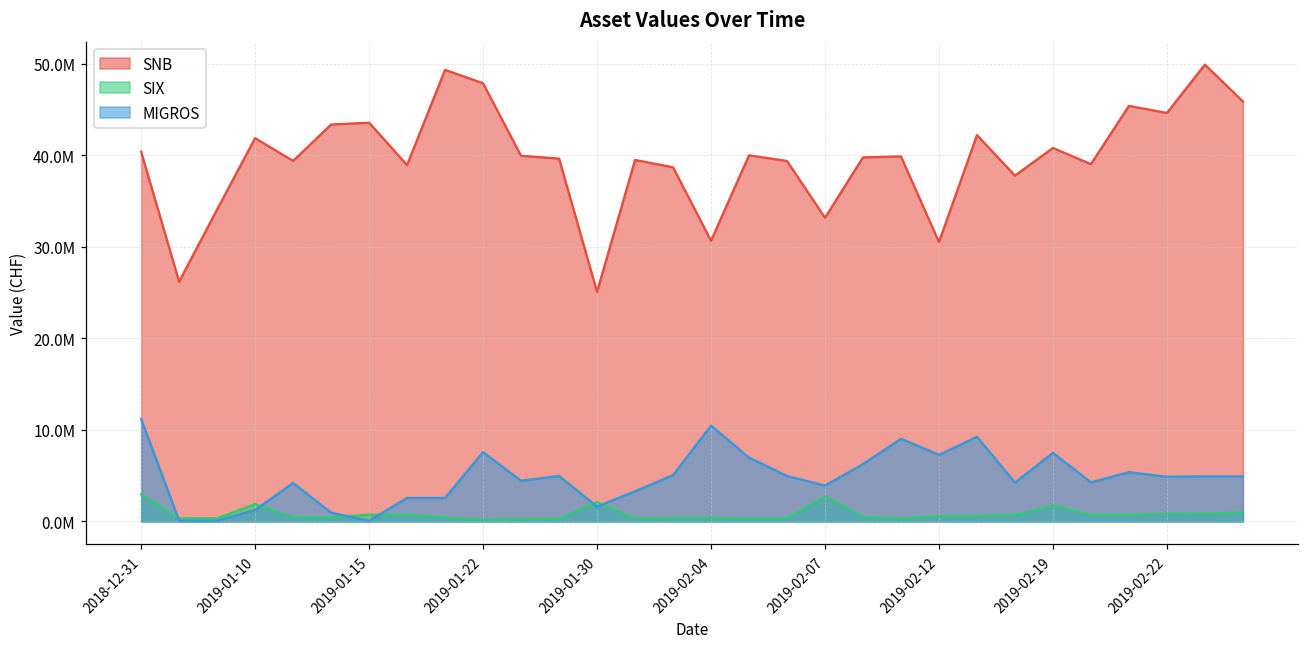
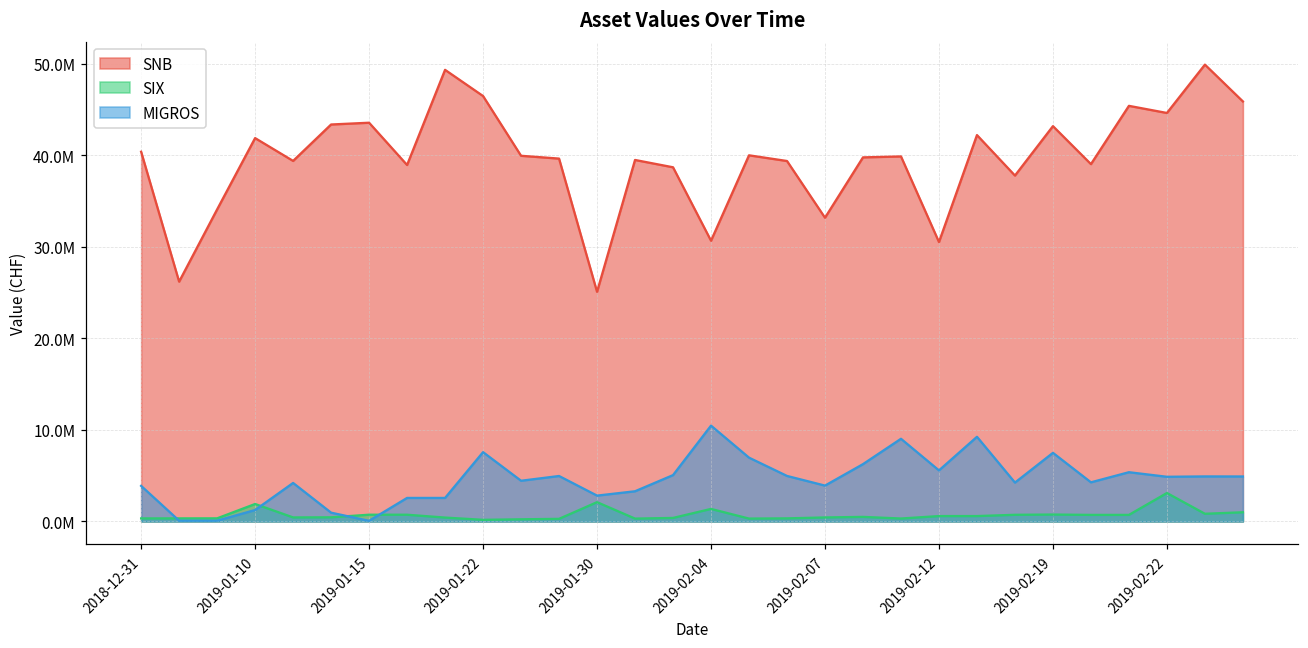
SIX, 2018-12-31: 3000000 -> 0
MIGROS, 2018-12-31: 11000000 -> 4000000
SNB, 2019-01-22: 48000000 -> 46000000
MIGROS, 2019-01-30: 2000000 -> 3000000
SIX, 2019-02-04: 0 -> 1000000
SIX, 2019-02-07: 3000000 -> 0
MIGROS, 2019-02-12: 7000000 -> 6000000
SNB, 2019-02-19: 41000000 -> 43000000
SIX, 2019-02-19: 2000000 -> 1000000
SIX, 2019-02-22: 1000000 -> 3000000
